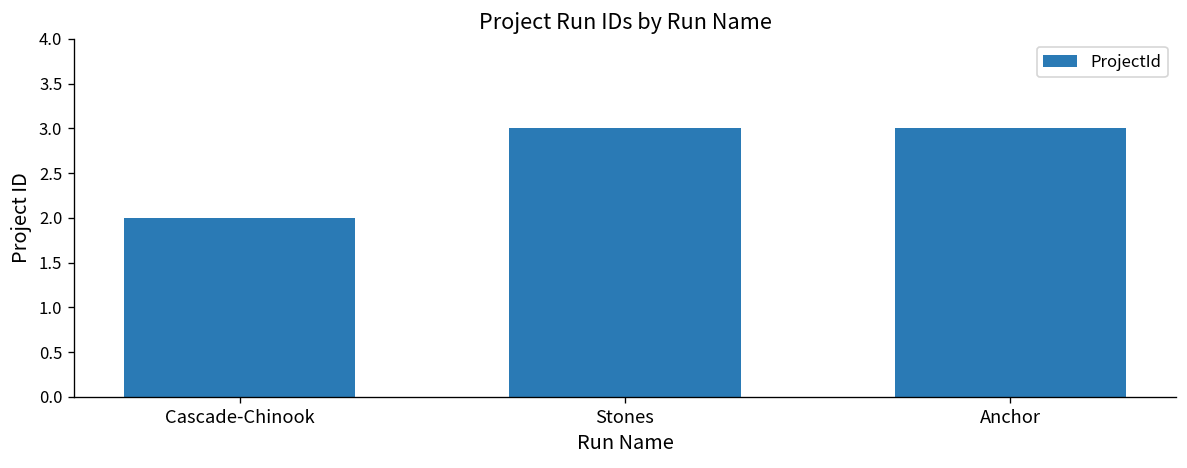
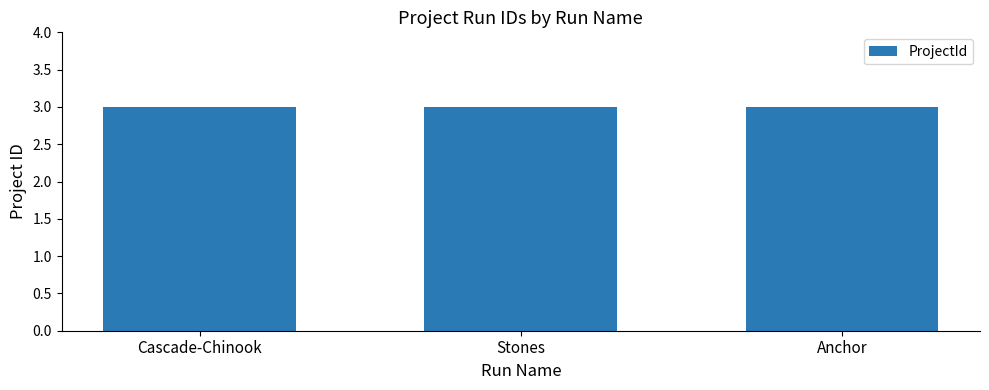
Cascade-Chinook: 2 -> 3
